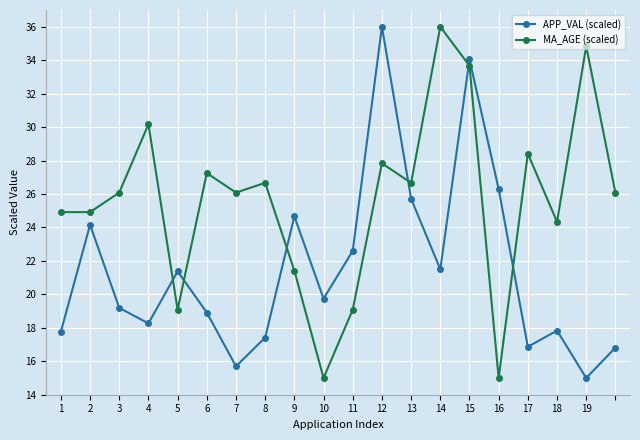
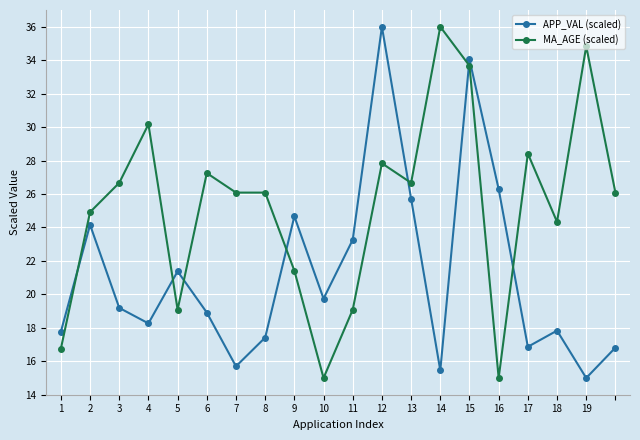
MA_AGE (scaled), 1: 24.9 -> 16.8
MA_AGE (scaled), 3: 26.1 -> 26.7
MA_AGE (scaled), 8: 26.7 -> 26.1
APP_VAL (scaled), 11: 22.6 -> 23.3
APP_VAL (scaled), 14: 21.5 -> 15.5
